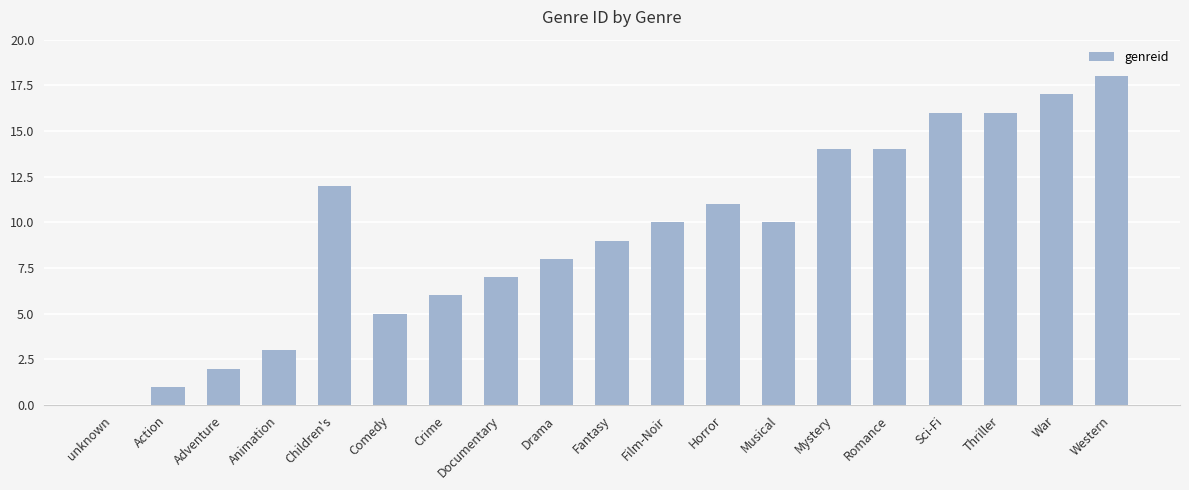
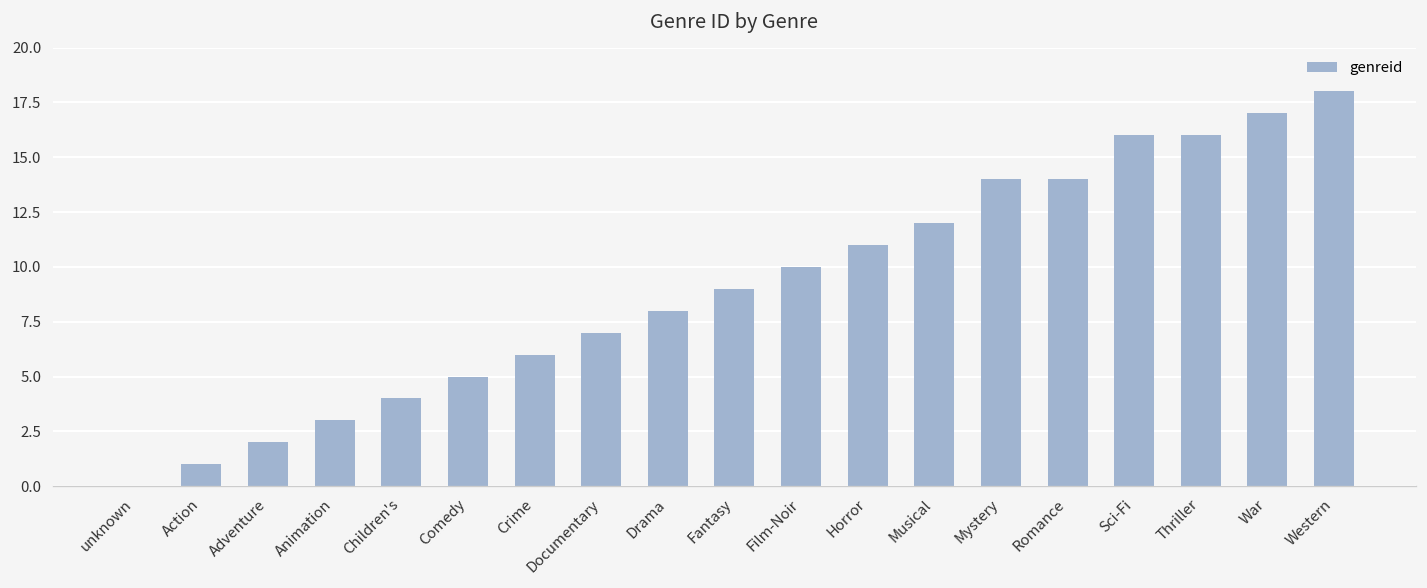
Children's: 12 -> 4
Musical: 10 -> 12
